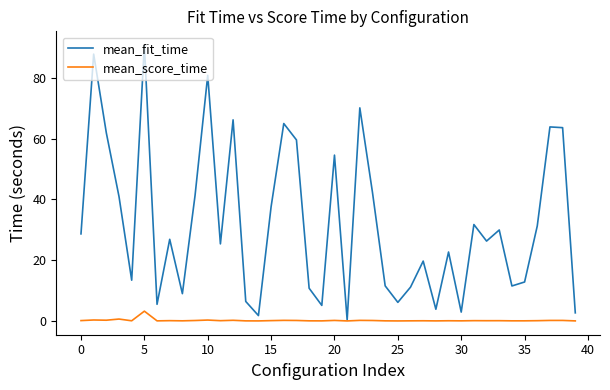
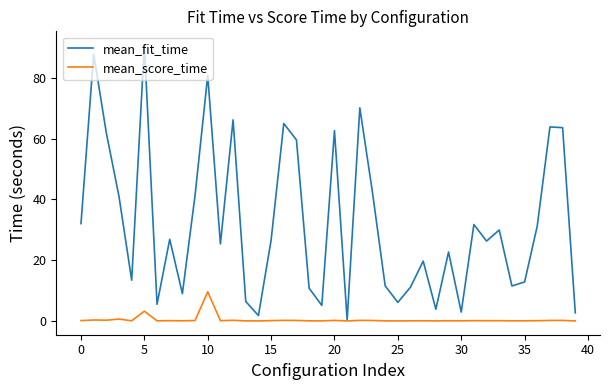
mean_fit_time, 0: 29 -> 32
mean_score_time, 10: 0 -> 10
mean_fit_time, 15: 38 -> 27
mean_fit_time, 20: 55 -> 63
